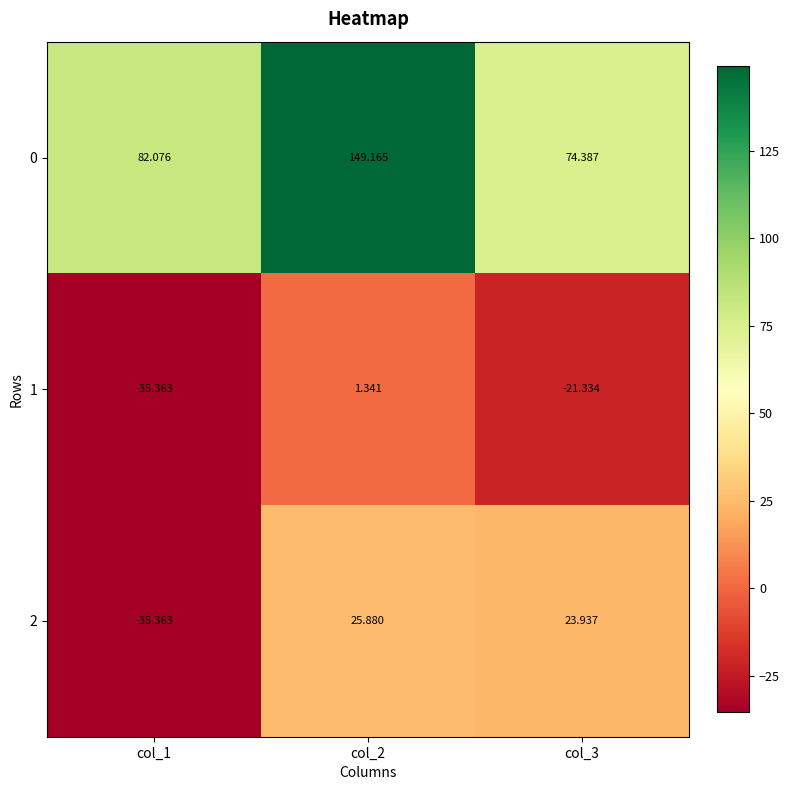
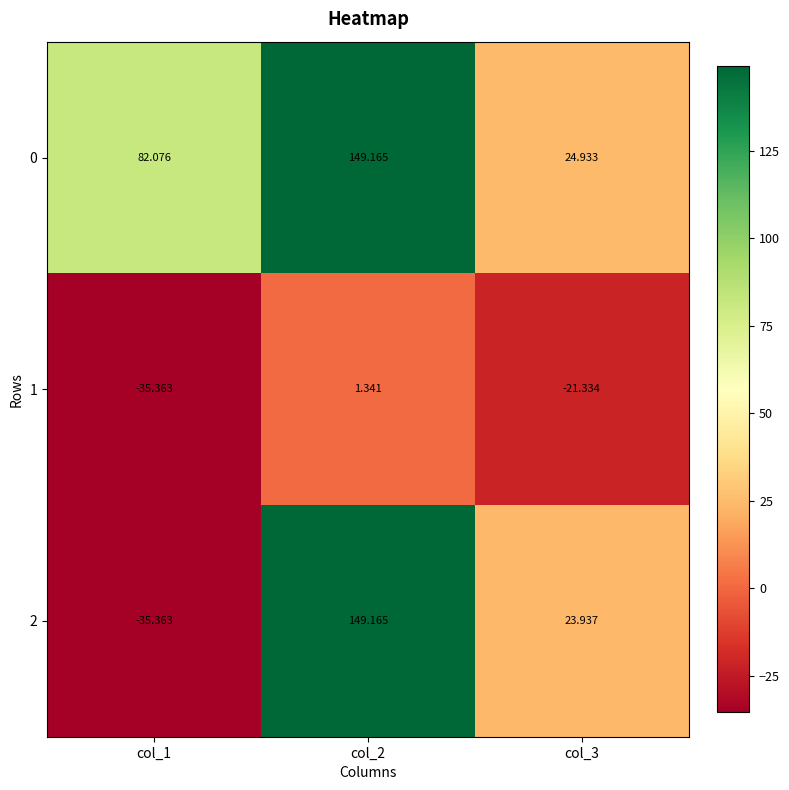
0, col_3: 74.387 -> 24.933
2, col_2: 25.880 -> 149.165
